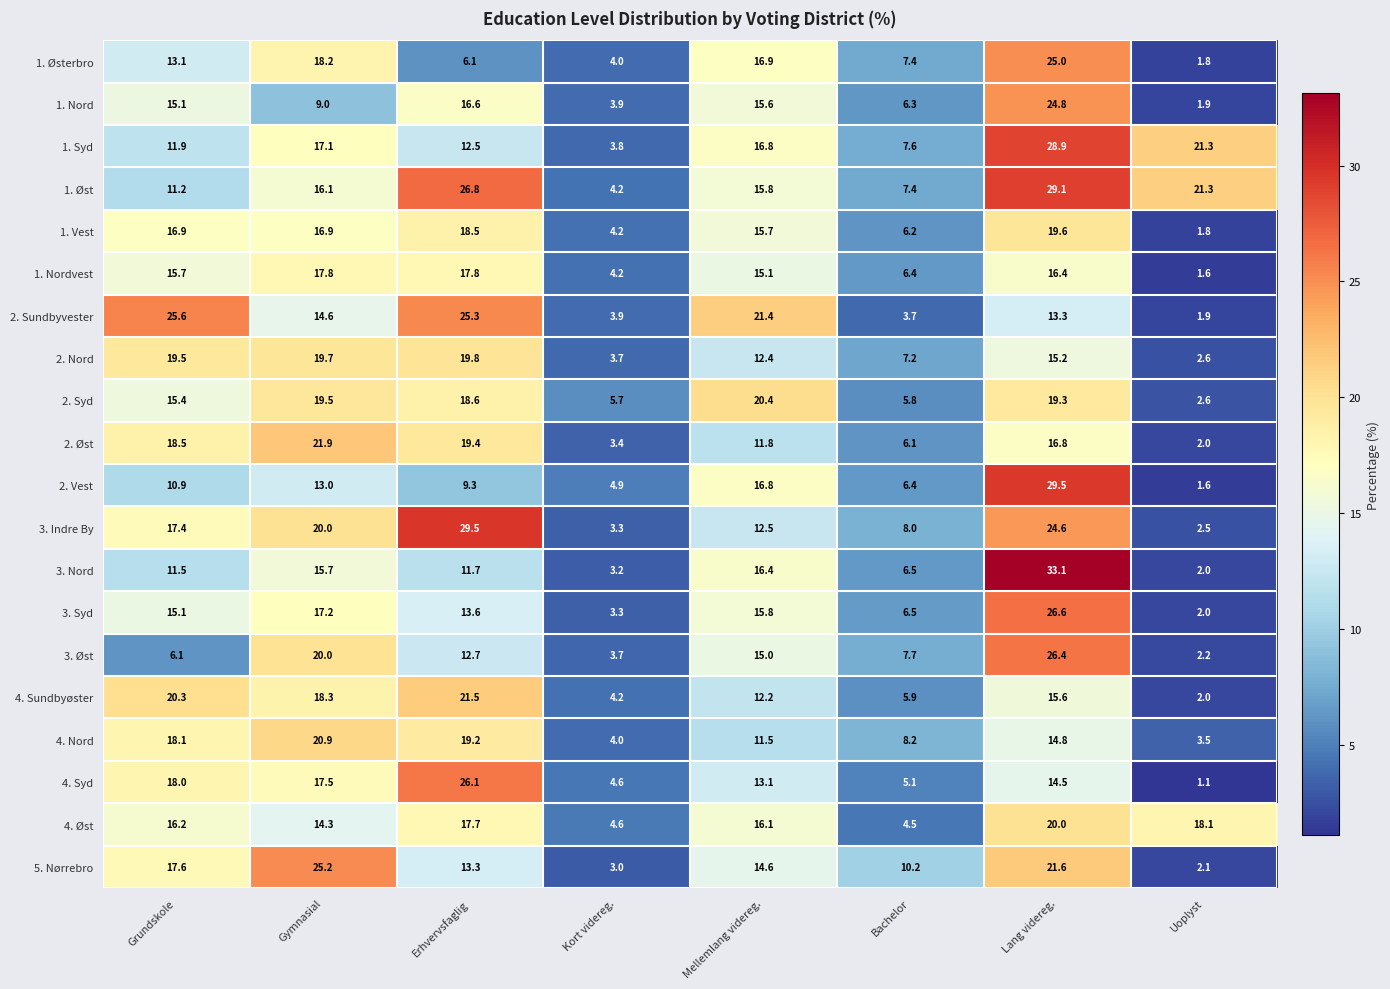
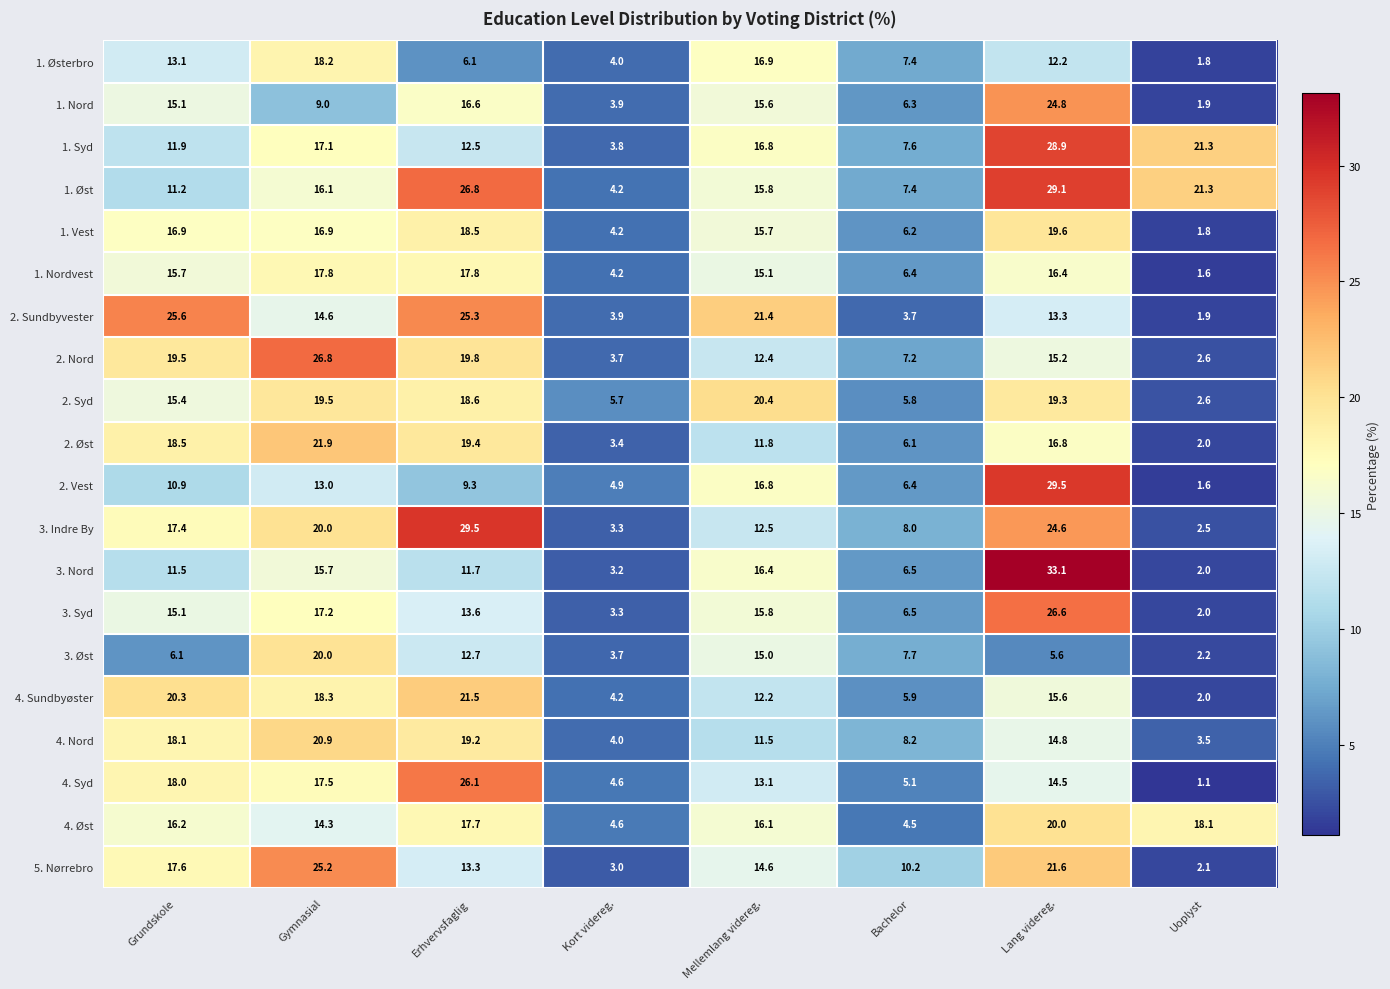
1. Østerbro, Lang videreg.: 25.0 -> 12.2
2. Nord, Gymnasial: 19.7 -> 26.8
3. Øst, Lang videreg.: 26.4 -> 5.6
